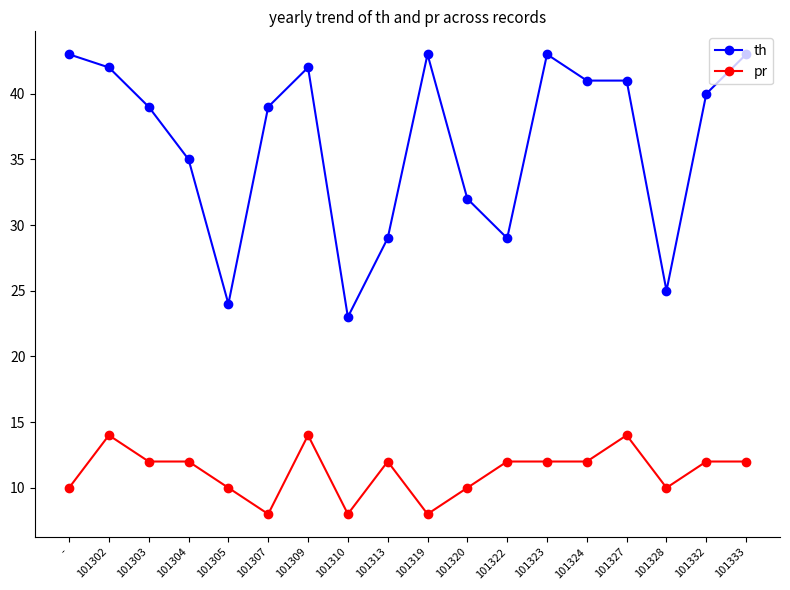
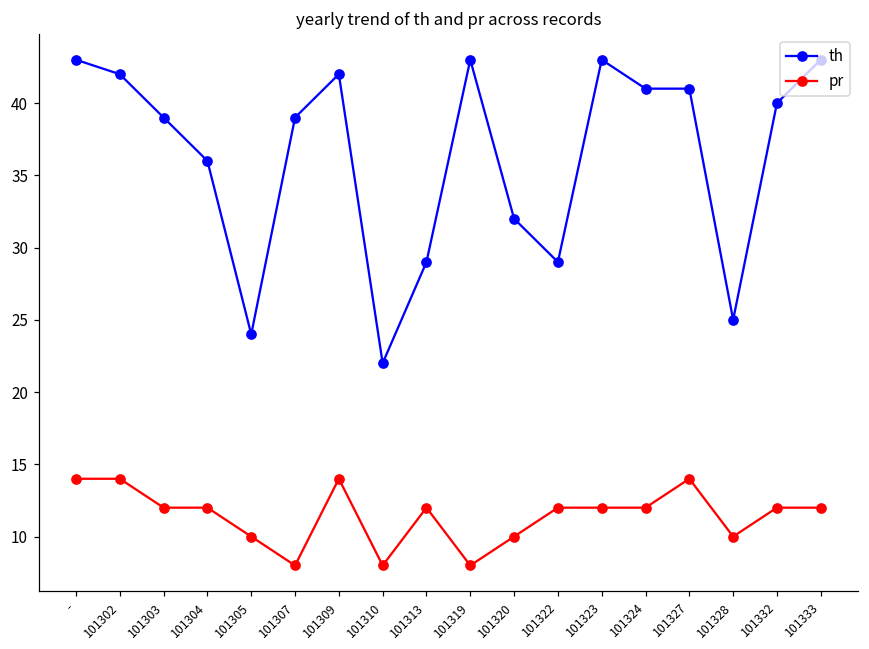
pr, -: 10 -> 14
th, 101304: 35 -> 36
th, 101310: 23 -> 22
